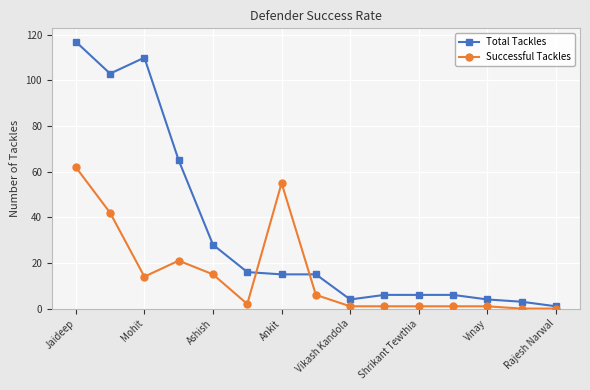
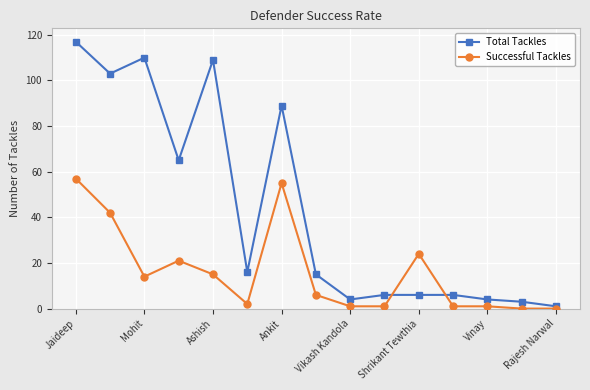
Successful Tackles, Jaideep: 62 -> 57
Total Tackles, Ashish: 28 -> 109
Total Tackles, Ankit: 15 -> 89
Successful Tackles, Shrikant Tewthia: 1 -> 24
